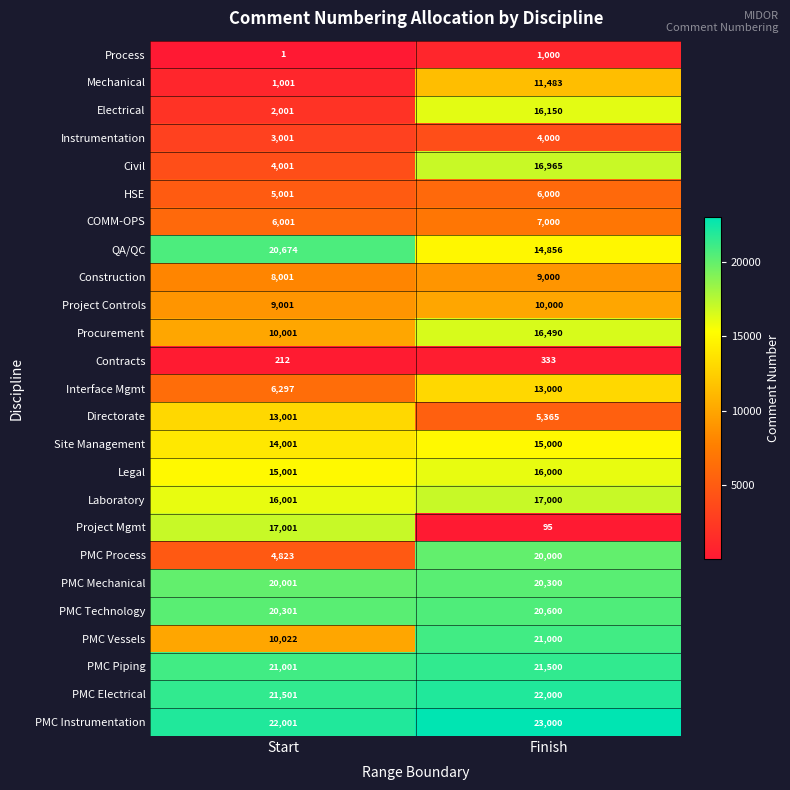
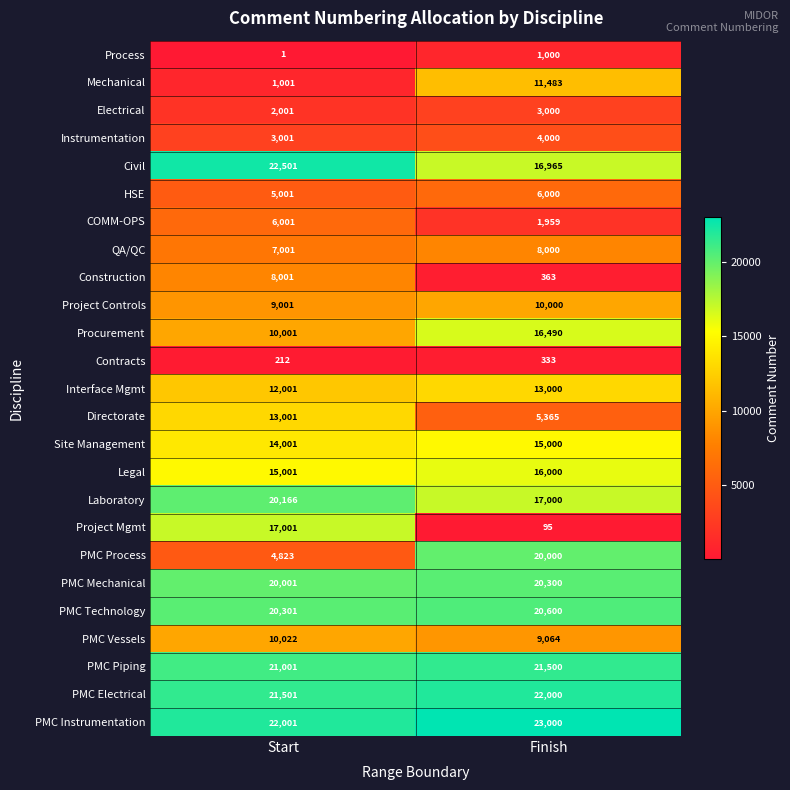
Electrical, Finish: 16,150 -> 3,000
Civil, Start: 4,001 -> 22,501
COMM-OPS, Finish: 7,000 -> 1,959
QA/QC, Start: 20,674 -> 7,001
QA/QC, Finish: 14,856 -> 8,000
Construction, Finish: 9,000 -> 363
Interface Mgmt, Start: 6,297 -> 12,001
Laboratory, Start: 16,001 -> 20,166
PMC Vessels, Finish: 21,000 -> 9,064
